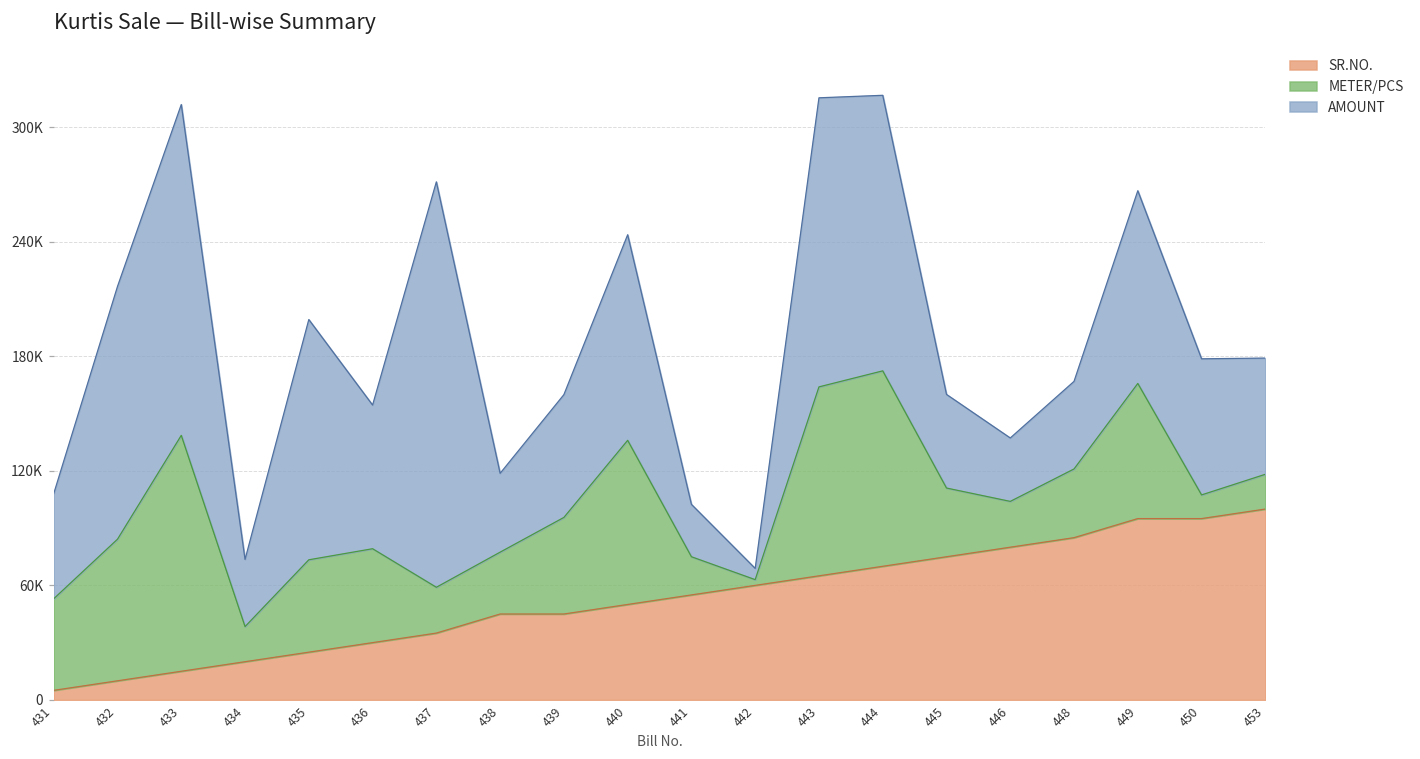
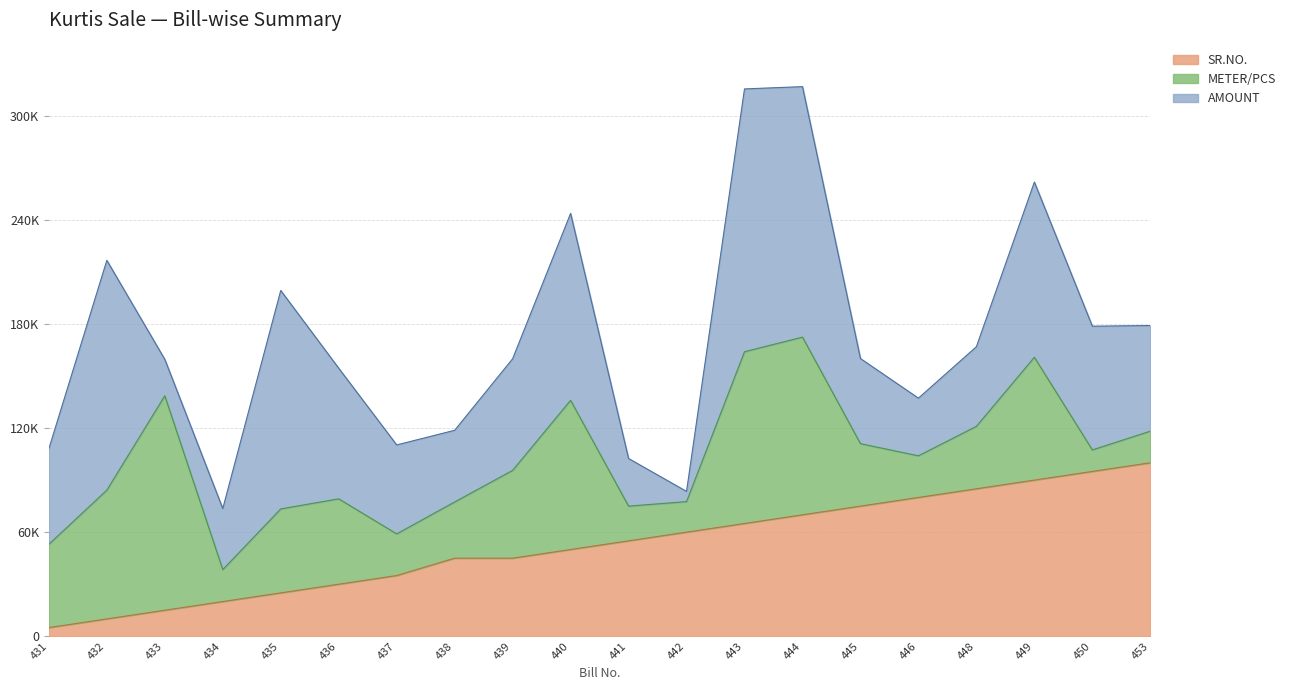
AMOUNT, 433: 173000 -> 21000
AMOUNT, 437: 212000 -> 51000
METER/PCS, 442: 3000 -> 18000
SR.NO., 449: 95000 -> 90000
